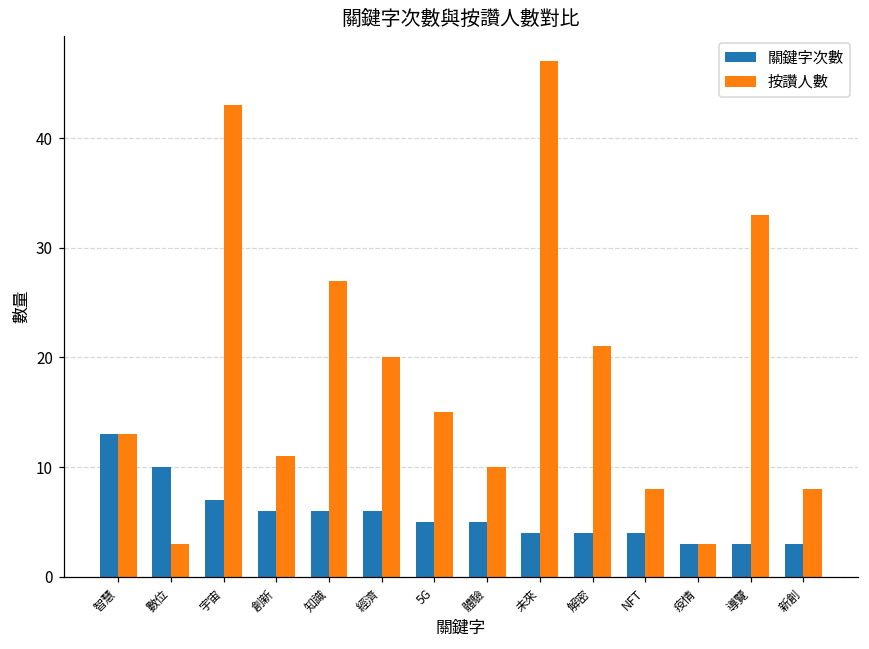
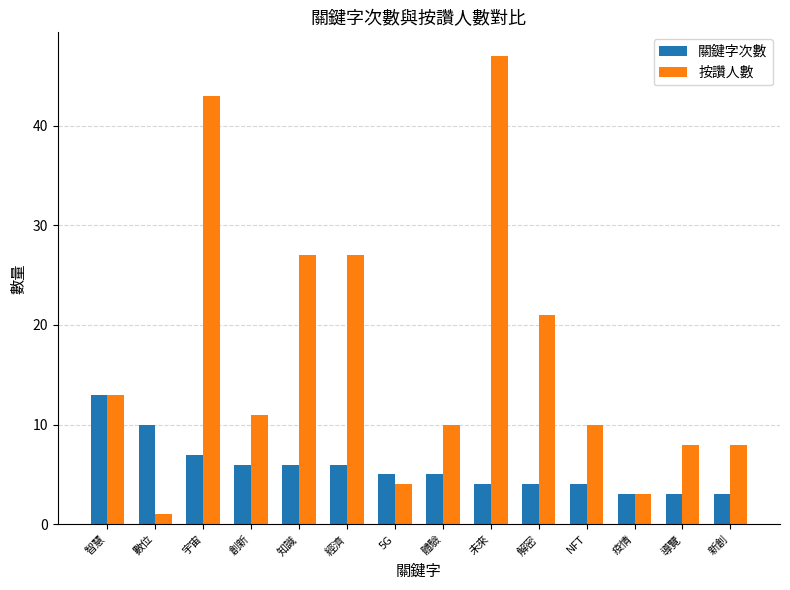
按讚人數, 數位: 3 -> 1
按讚人數, 經濟: 20 -> 27
按讚人數, 5G: 15 -> 4
按讚人數, NFT: 8 -> 10
按讚人數, 導覽: 33 -> 8
